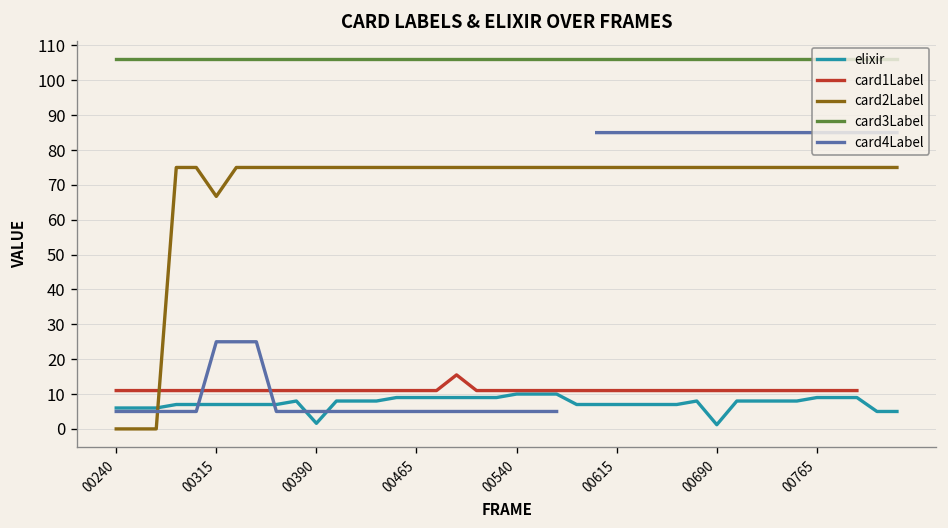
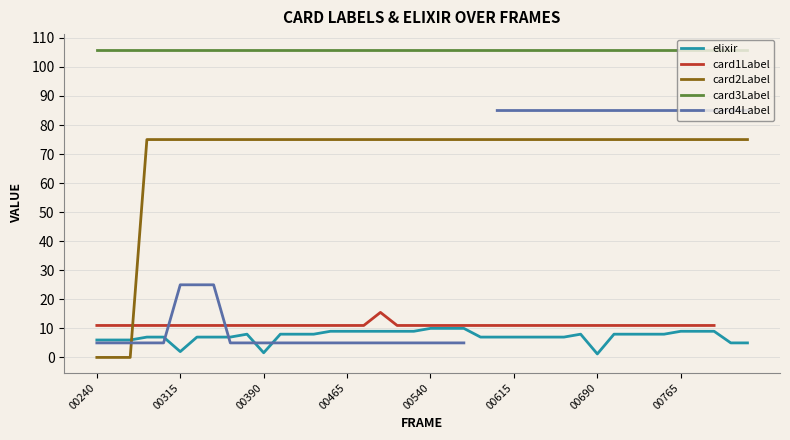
elixir, 00315: 7 -> 2
card2Label, 00315: 67 -> 75
